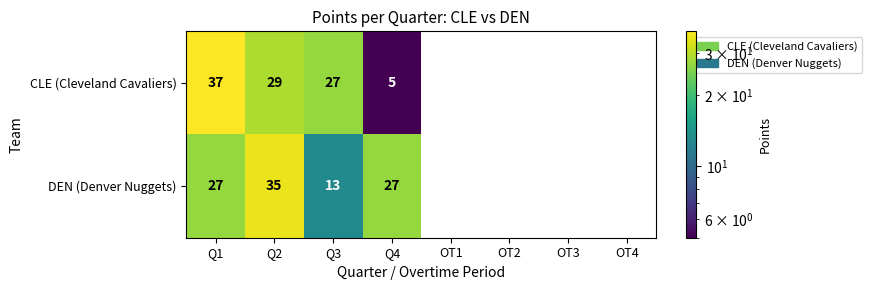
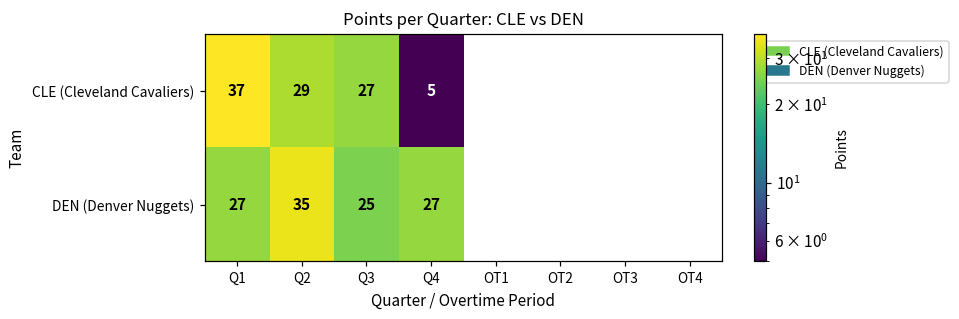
DEN (Denver Nuggets), Q3: 13 -> 25
